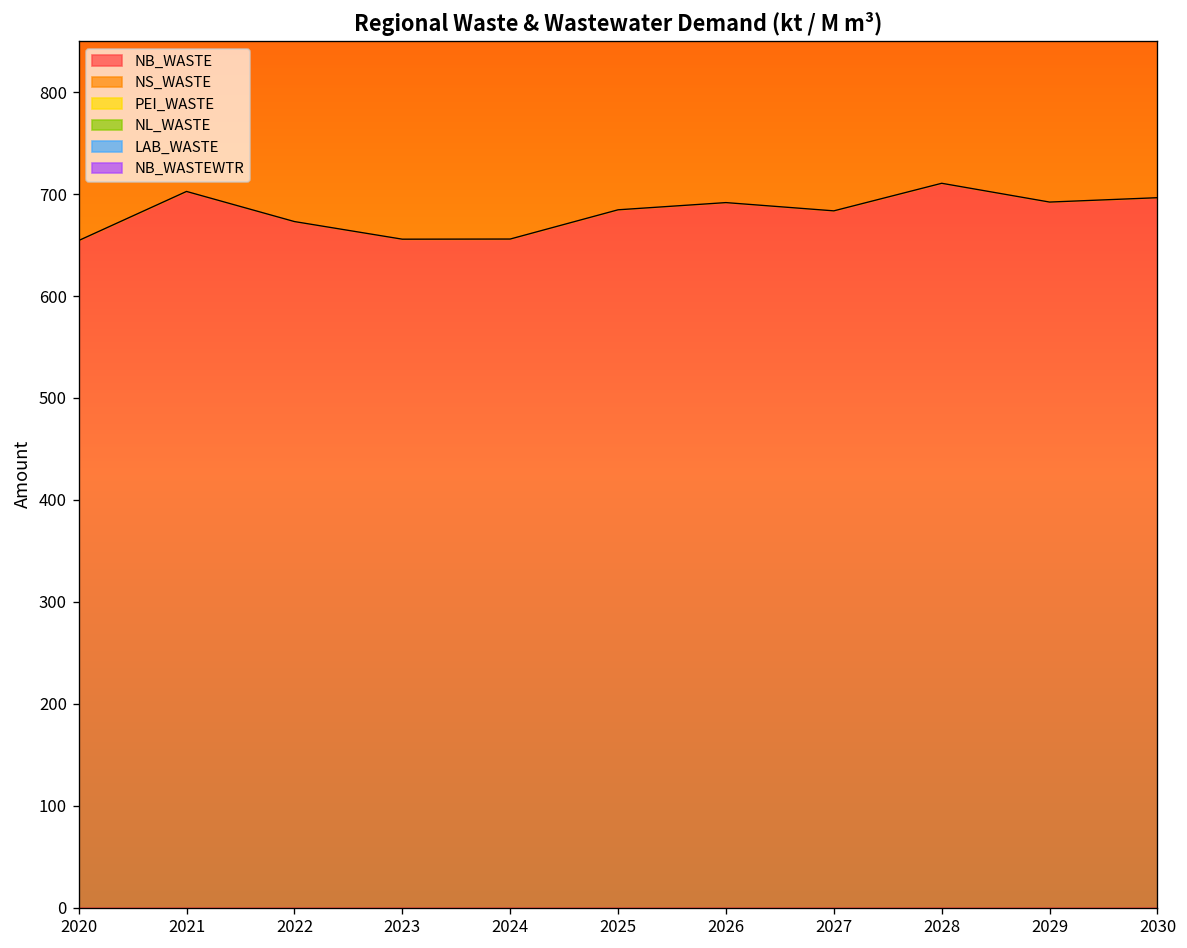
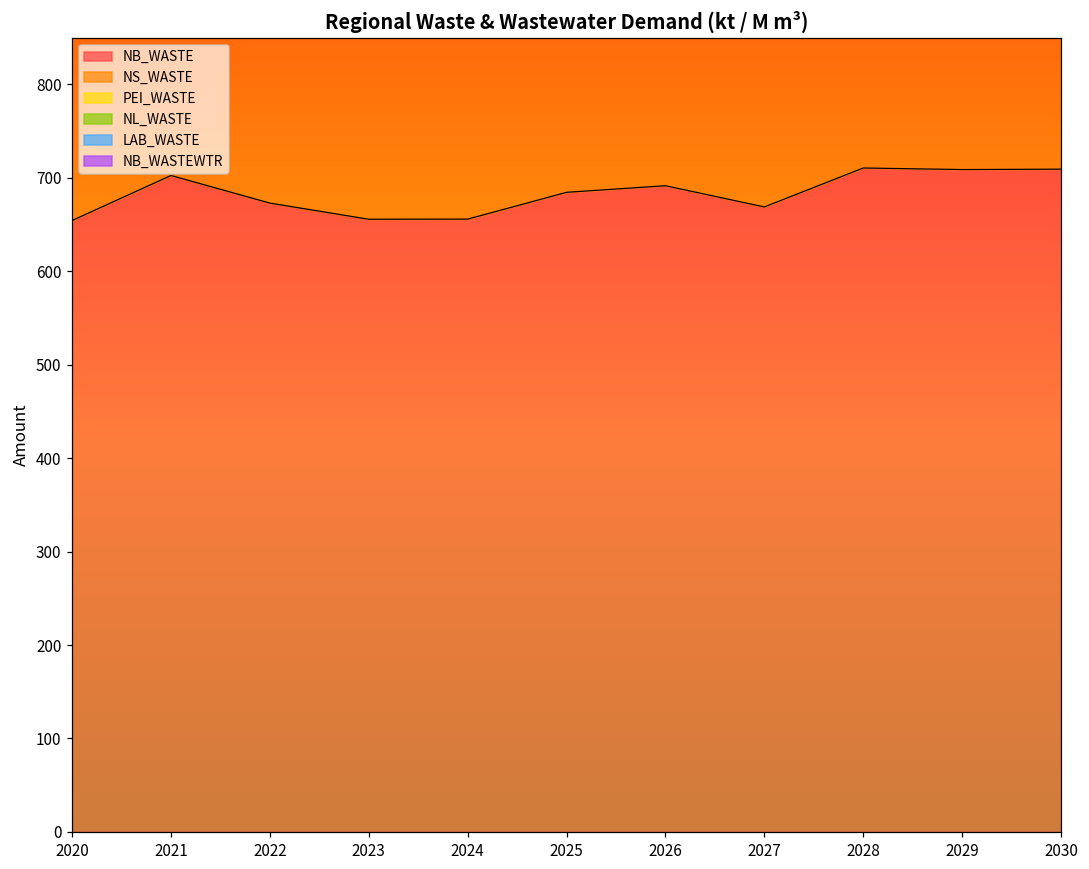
NB_WASTE, 2027: 680 -> 670
NB_WASTE, 2029: 690 -> 710
NB_WASTE, 2030: 700 -> 710
